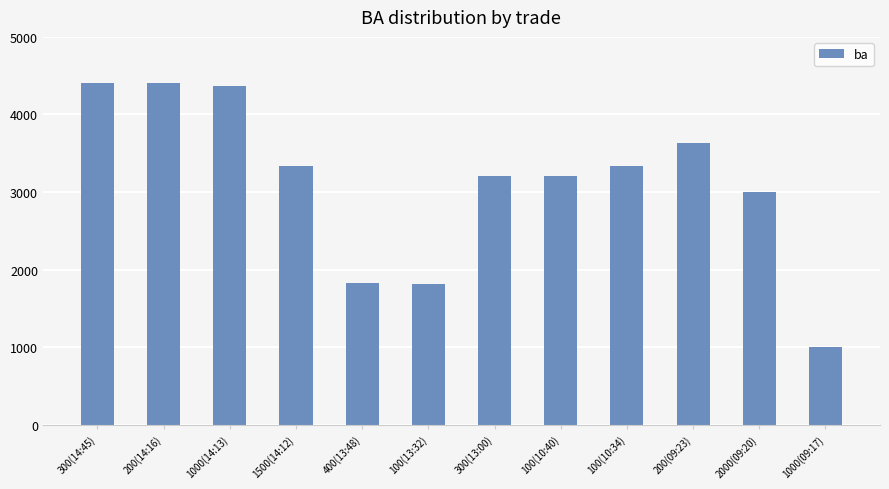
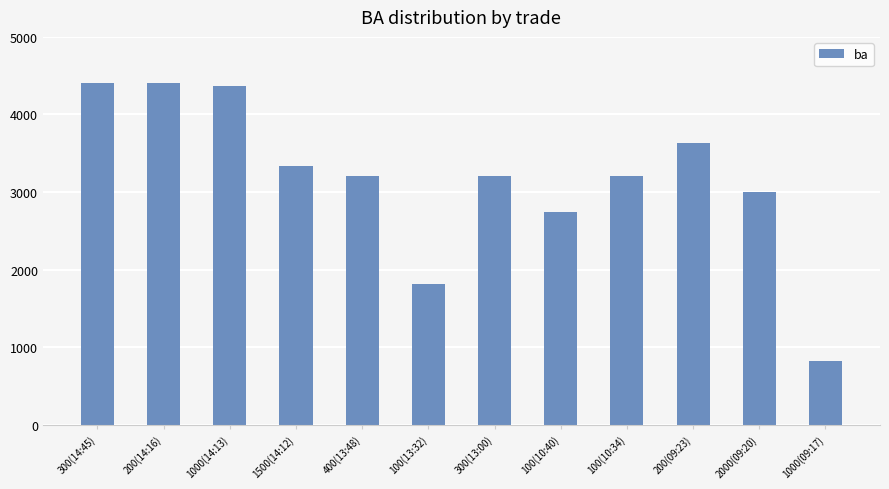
400(13:48): 1800 -> 3200
100(10:40): 3200 -> 2700
100(10:34): 3300 -> 3200
1000(09:17): 1000 -> 800
